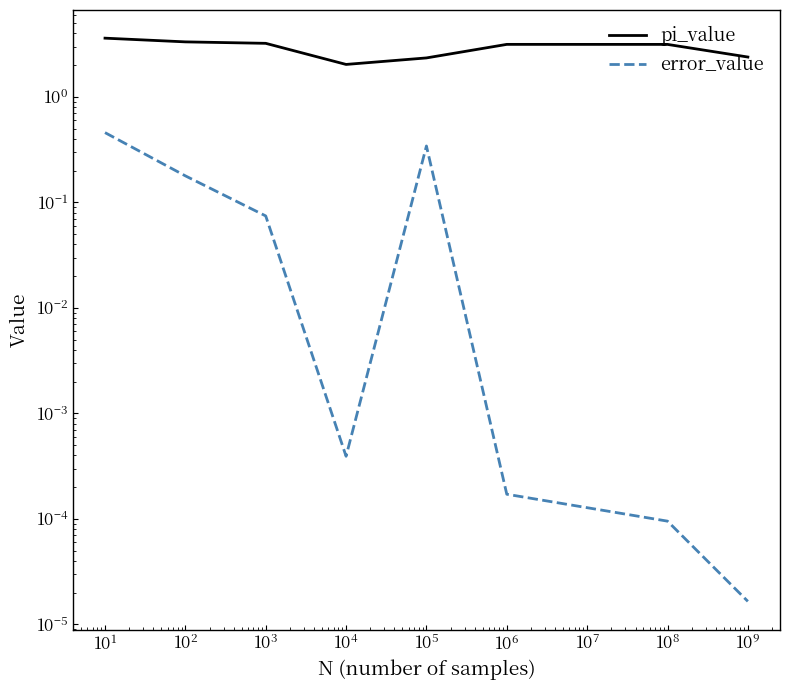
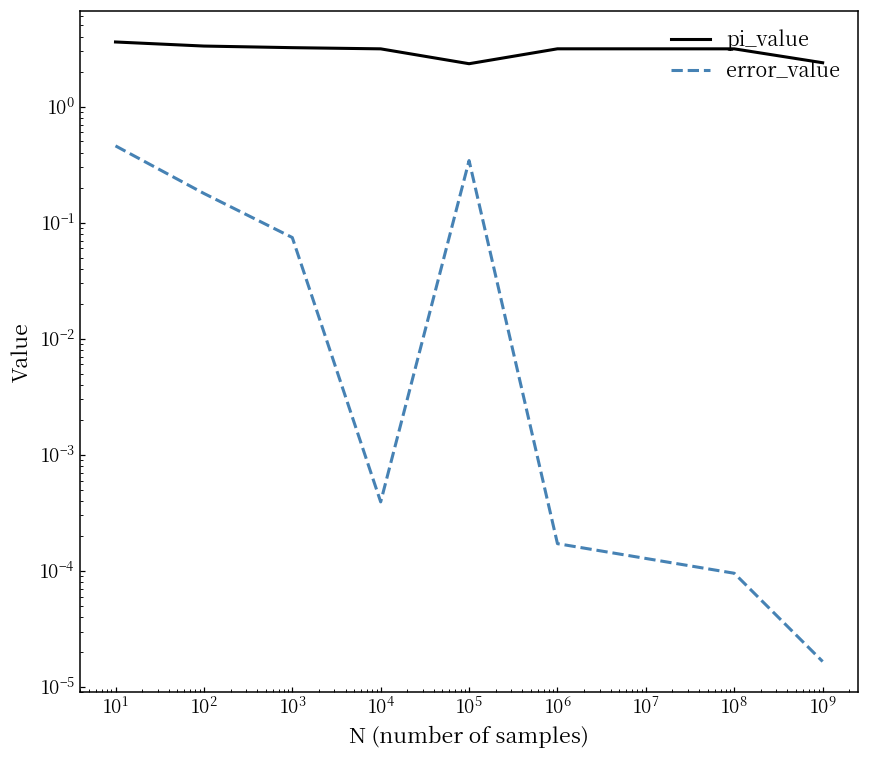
pi_value, 10^4: 2.0 -> 3.1
